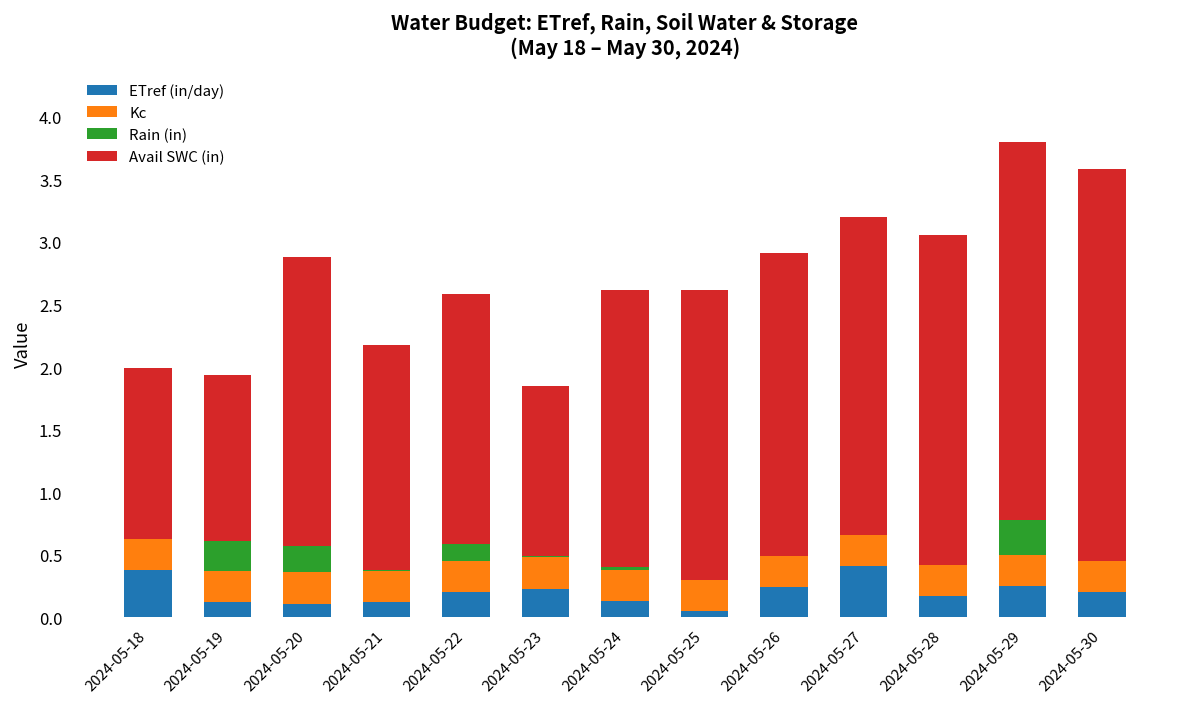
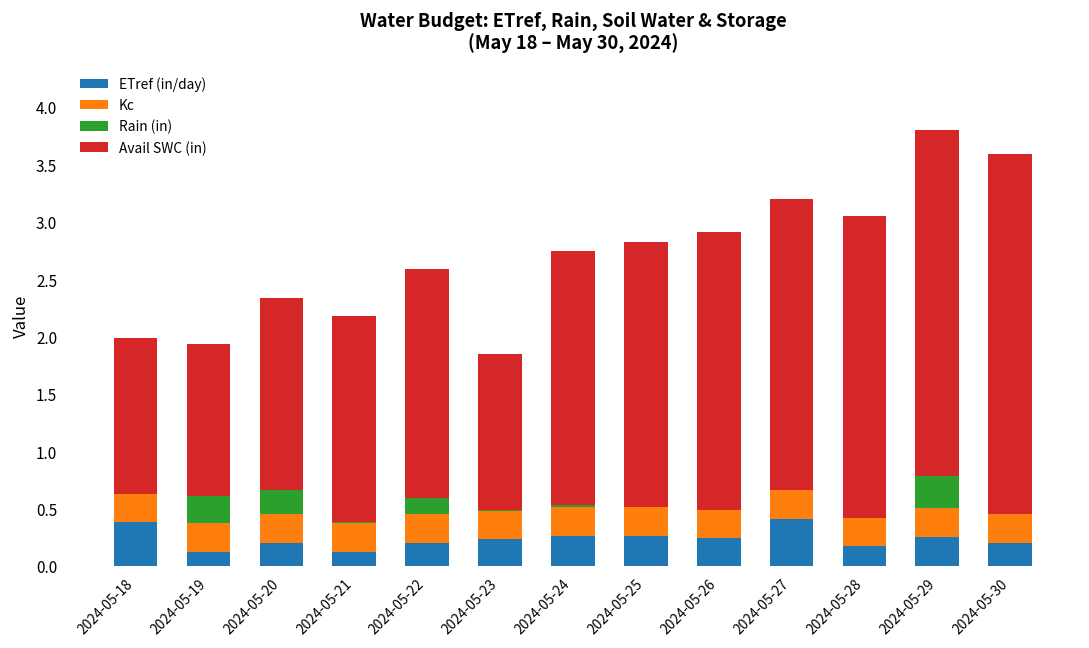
ETref (in/day), 2024-05-20: 0.11 -> 0.20
Avail SWC (in), 2024-05-20: 2.31 -> 1.68
ETref (in/day), 2024-05-24: 0.13 -> 0.26
ETref (in/day), 2024-05-25: 0.05 -> 0.26
